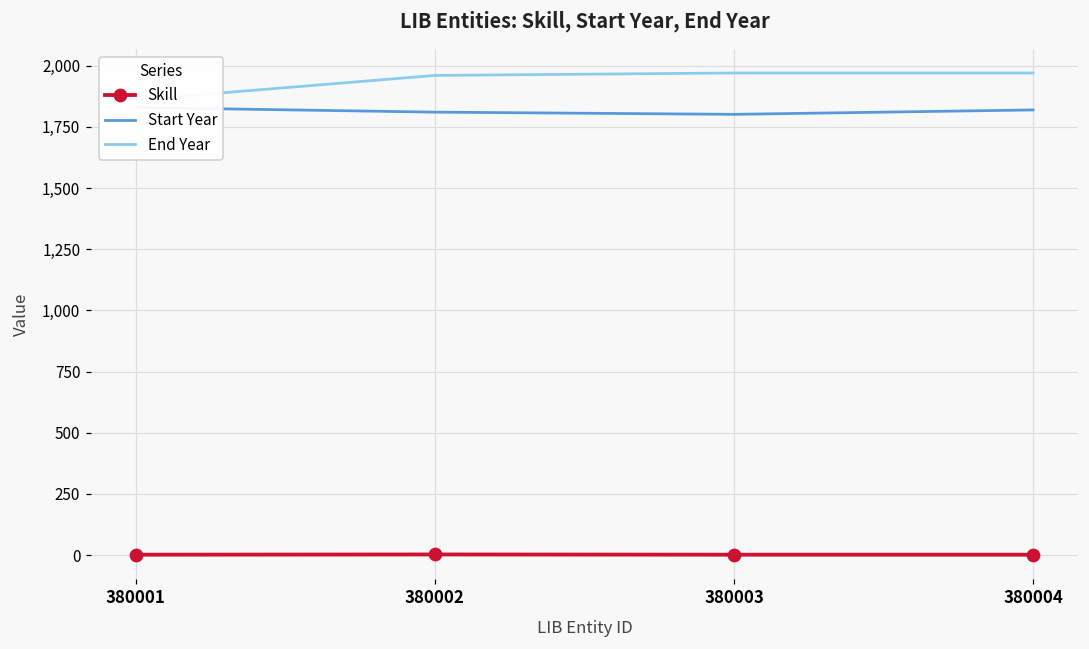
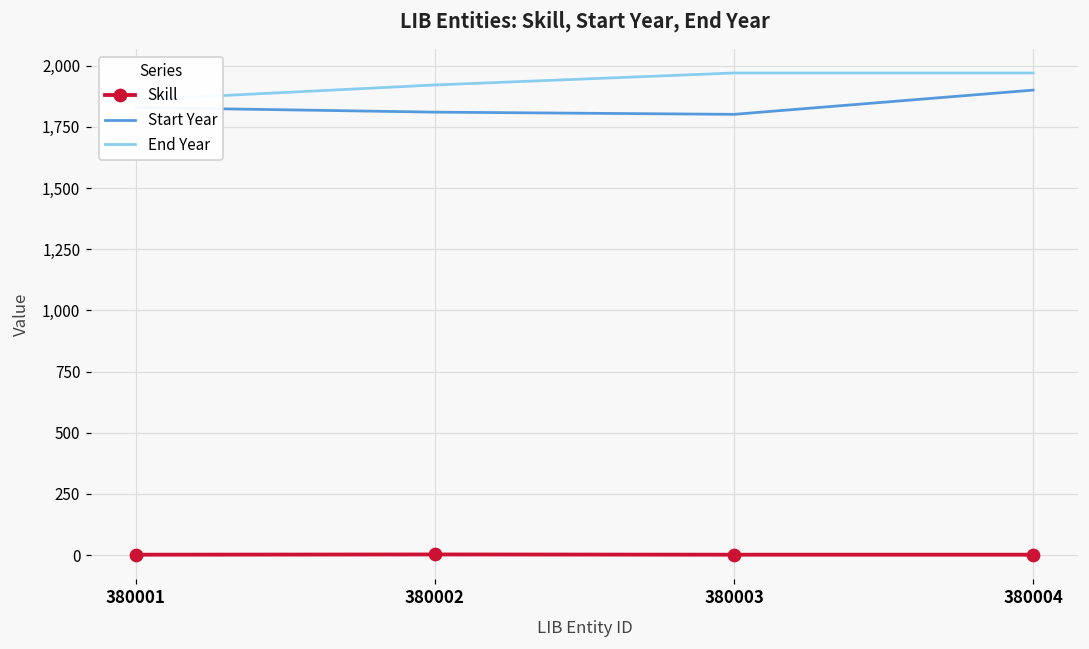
End Year, 380002: 1,960 -> 1,920
Start Year, 380004: 1,820 -> 1,900
